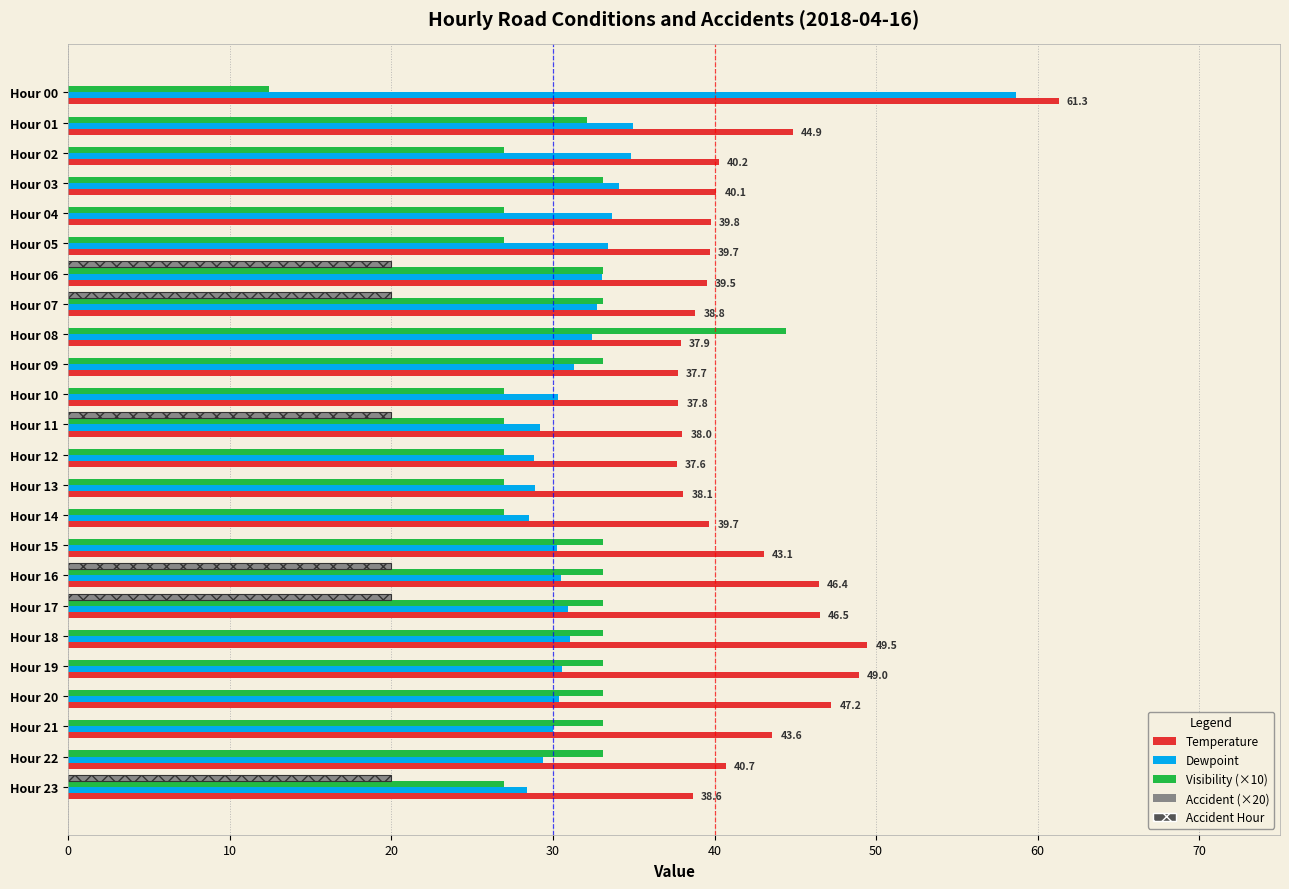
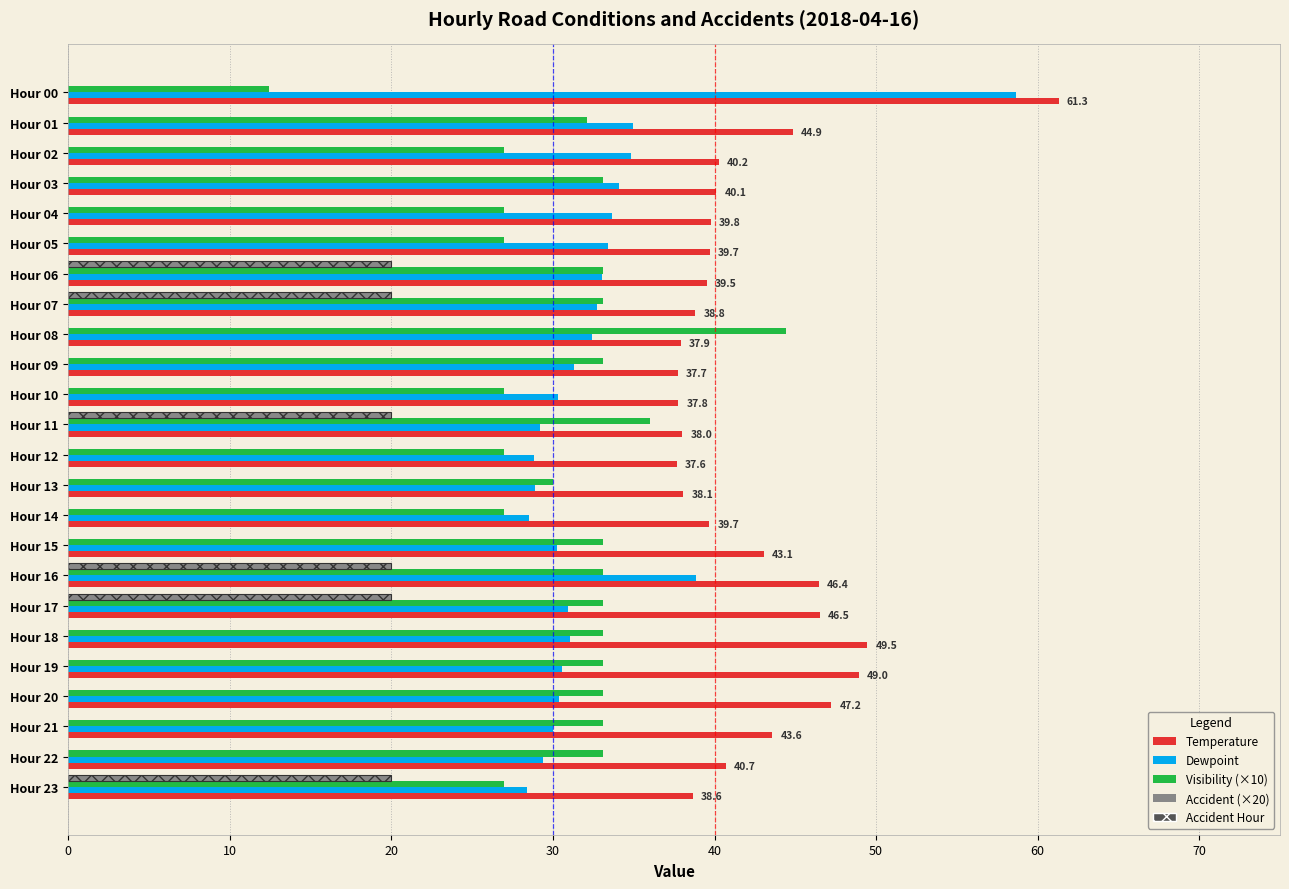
Visibility (×10), Hour 11: 27.0 -> 36.0
Visibility (×10), Hour 13: 27.0 -> 30.0
Dewpoint, Hour 16: 30.5 -> 38.9
